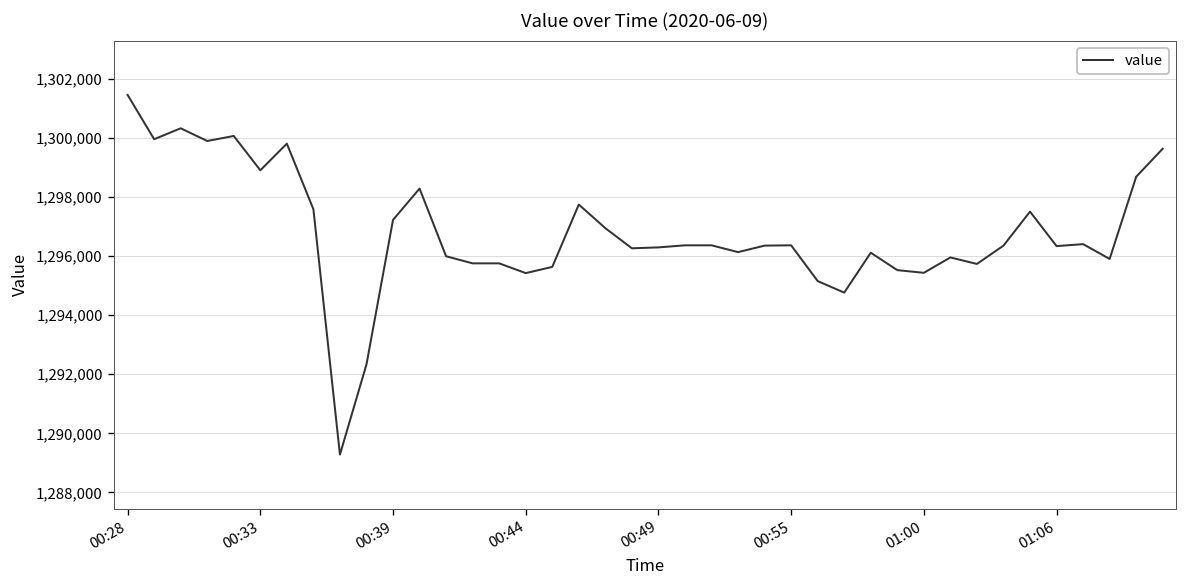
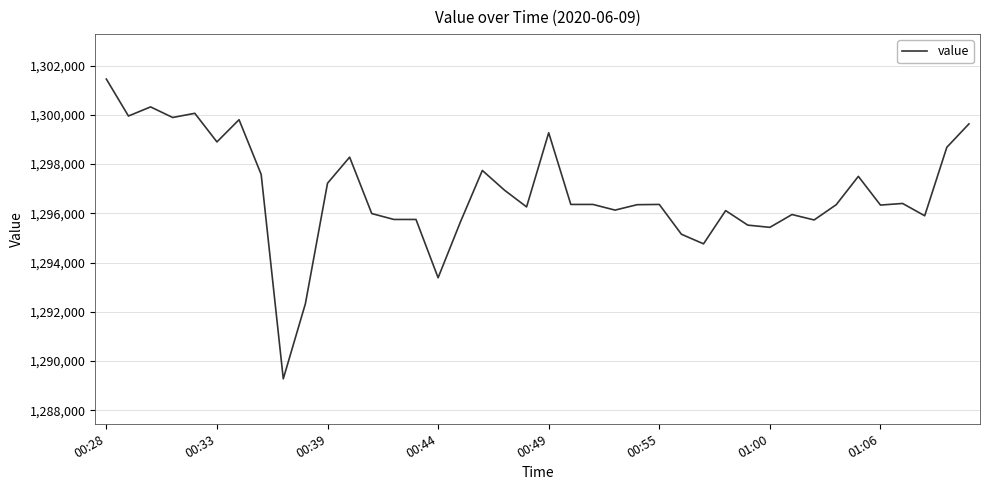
00:44: 1,295,400 -> 1,293,400
00:49: 1,296,300 -> 1,299,300
